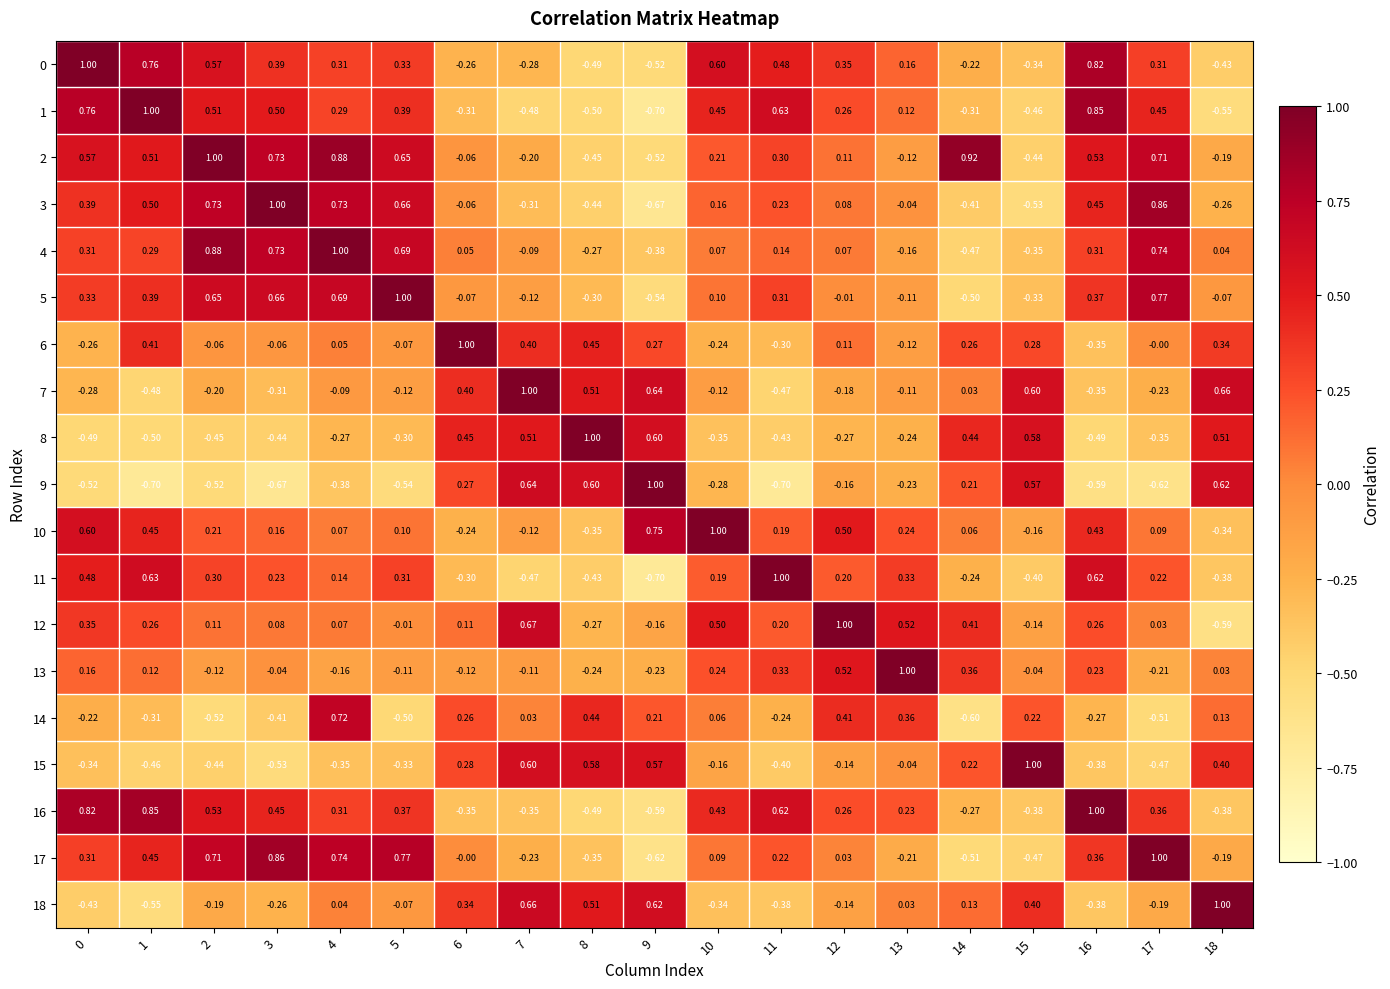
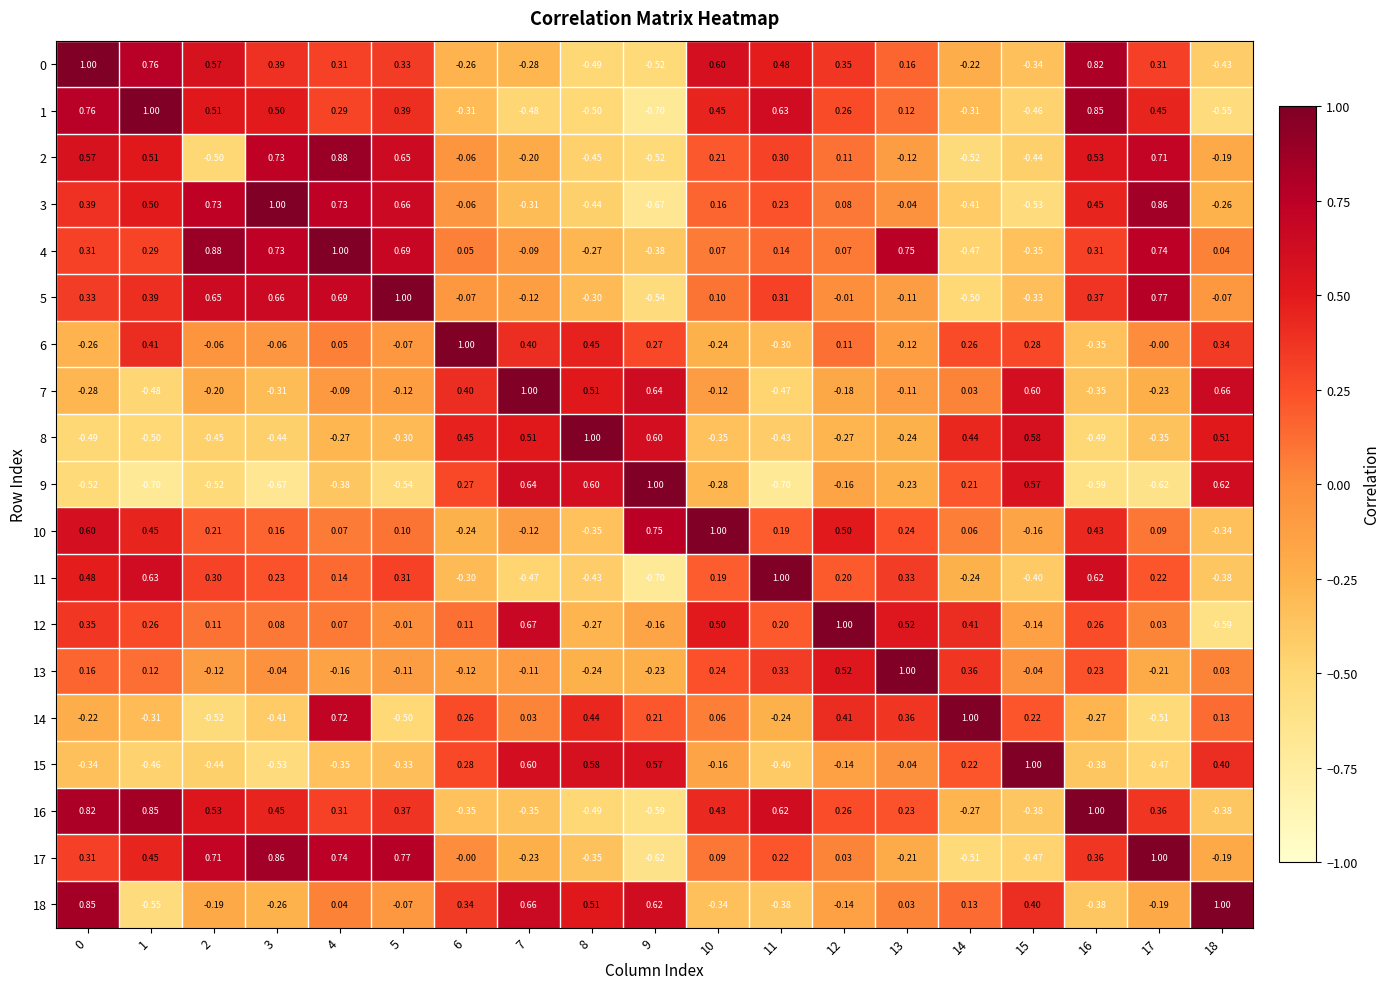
2, 2: 1.00 -> -0.50
2, 14: 0.92 -> -0.52
4, 13: -0.16 -> 0.75
14, 14: -0.60 -> 1.00
18, 0: -0.43 -> 0.85
